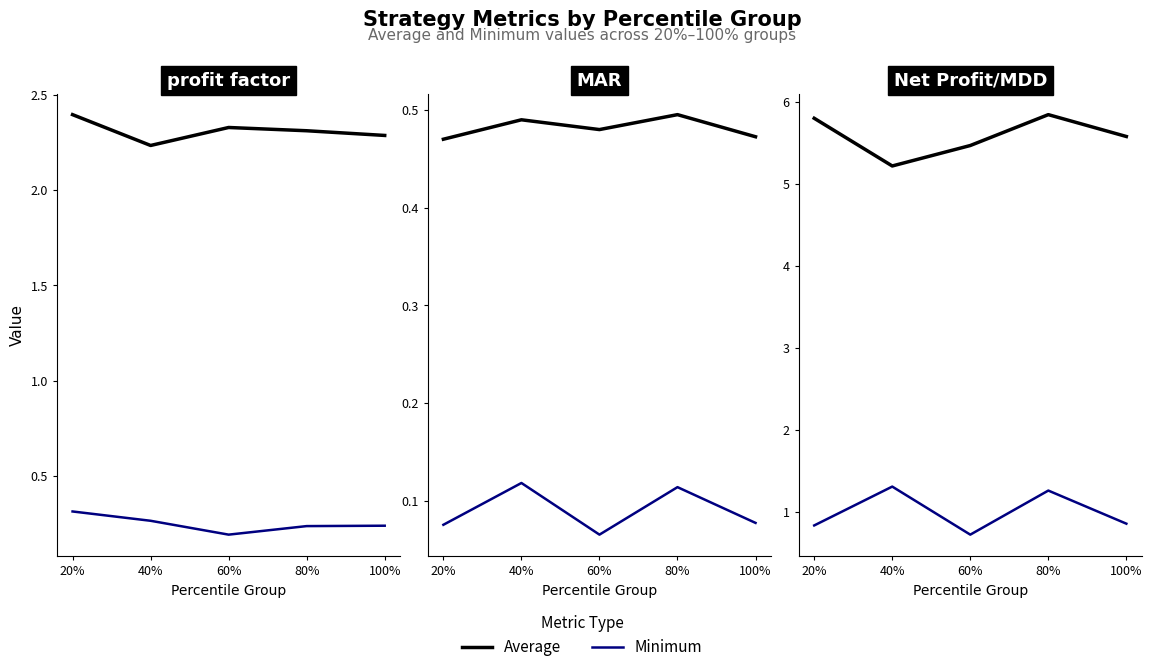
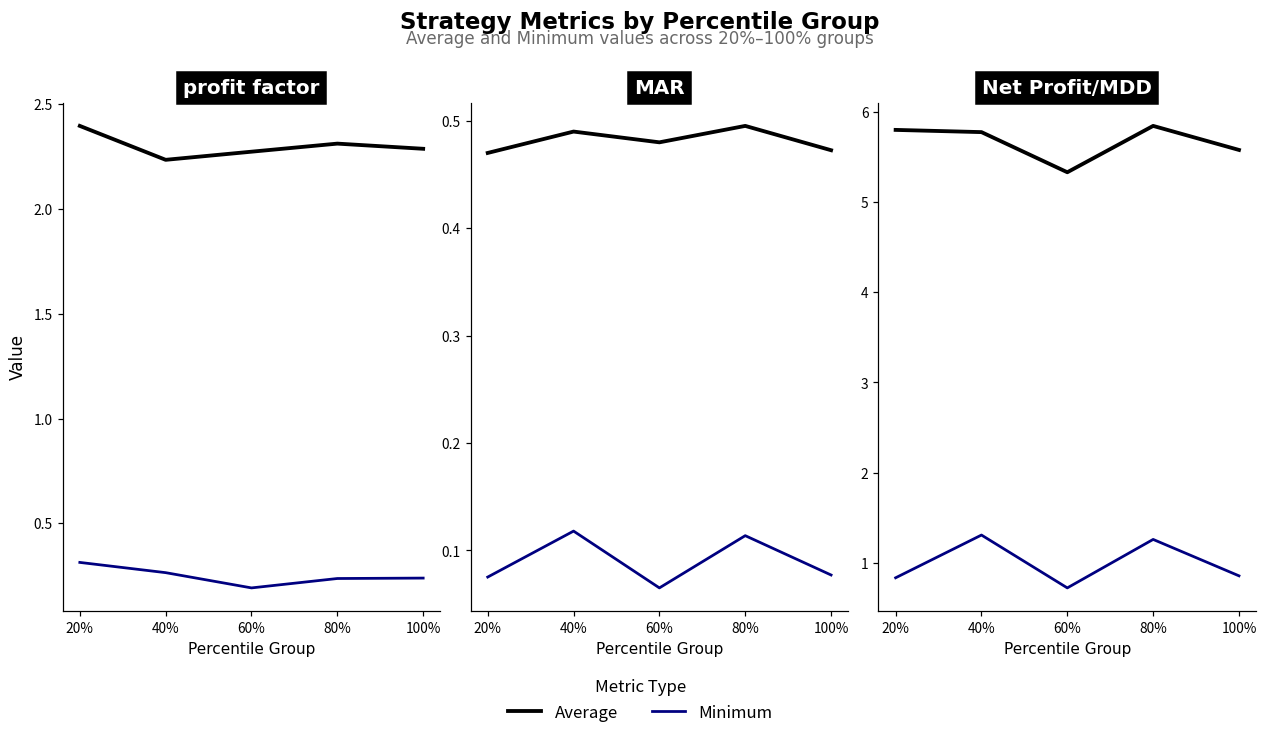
profit factor, Average, 60%: 2.33 -> 2.27
Net Profit/MDD, Average, 40%: 5.2 -> 5.8
Net Profit/MDD, Average, 60%: 5.5 -> 5.3
